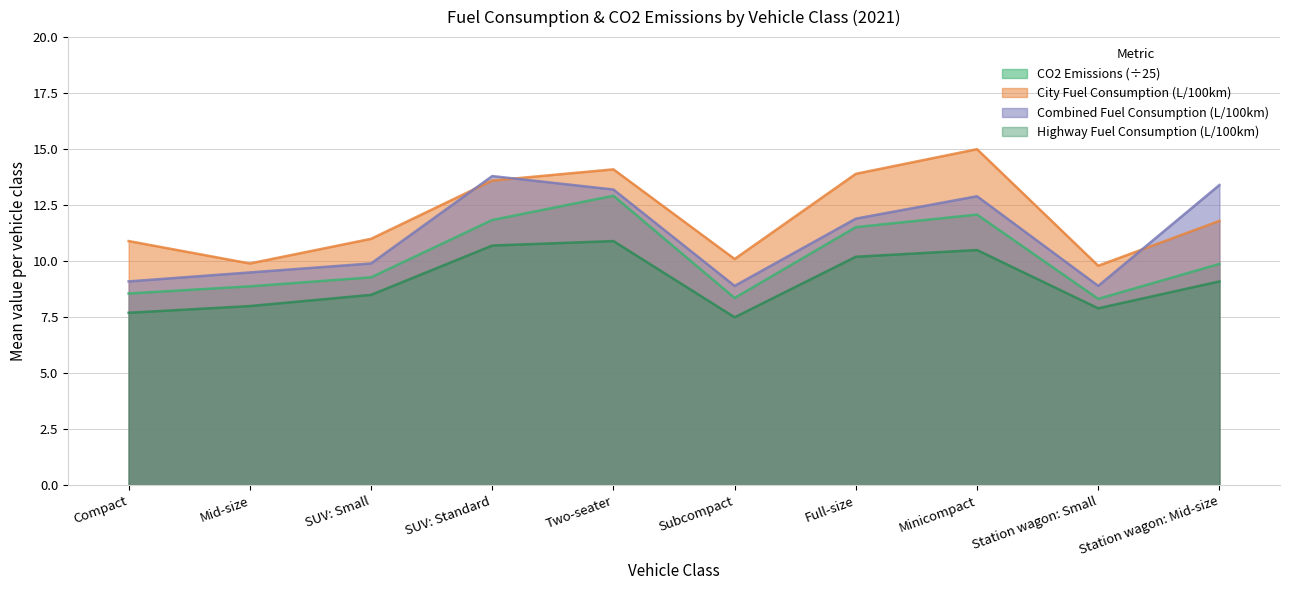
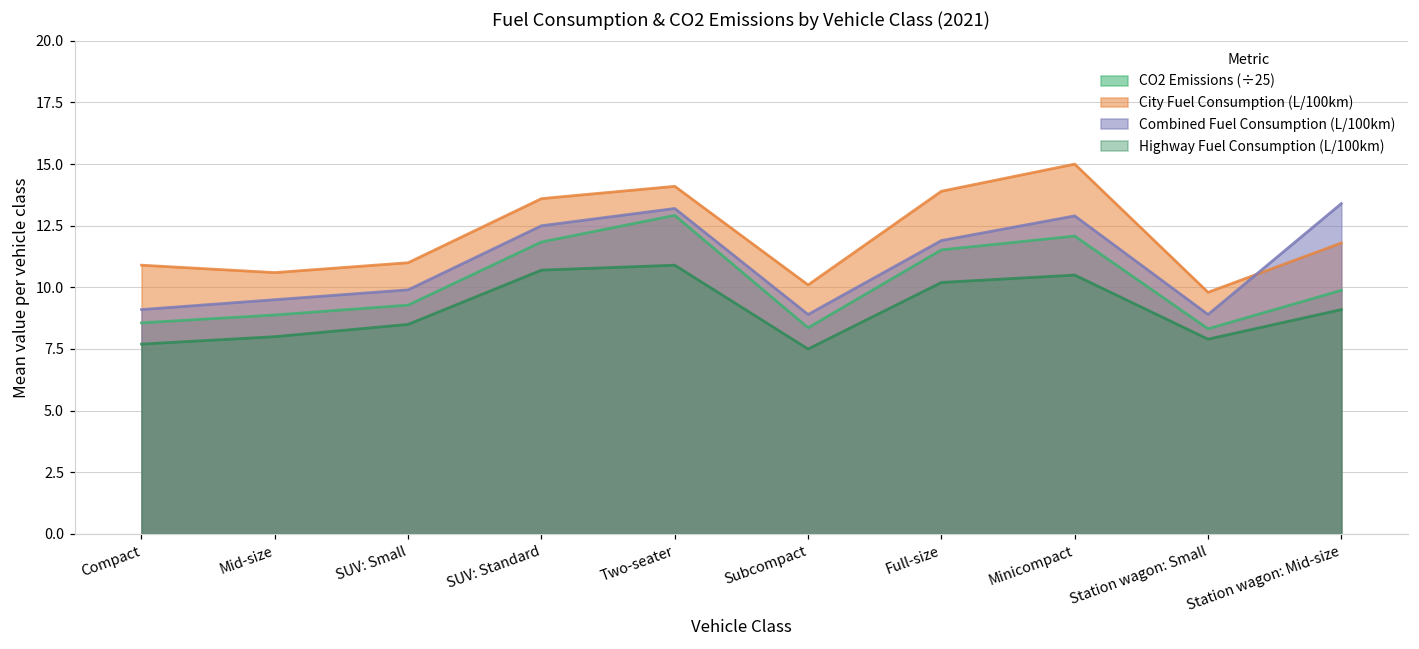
City Fuel Consumption (L/100km), Mid-size: 9.9 -> 10.6
Combined Fuel Consumption (L/100km), SUV: Standard: 13.8 -> 12.5
